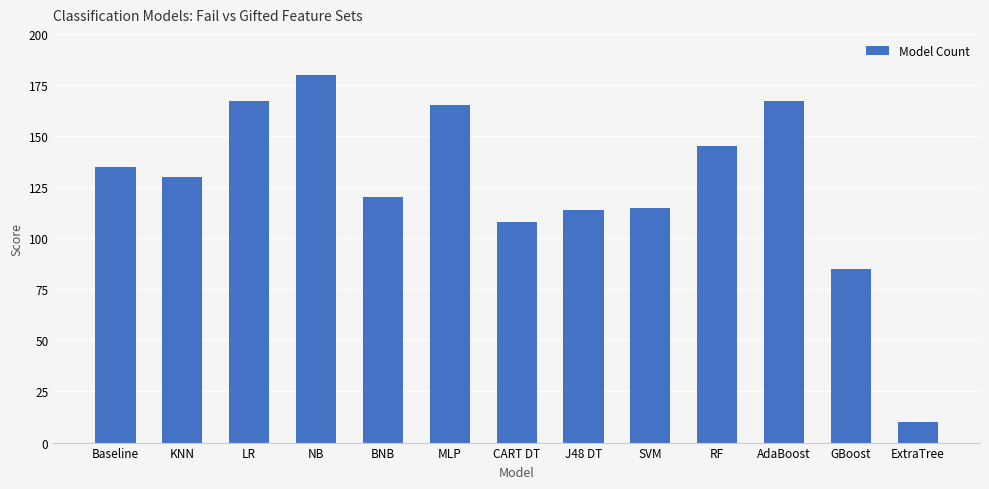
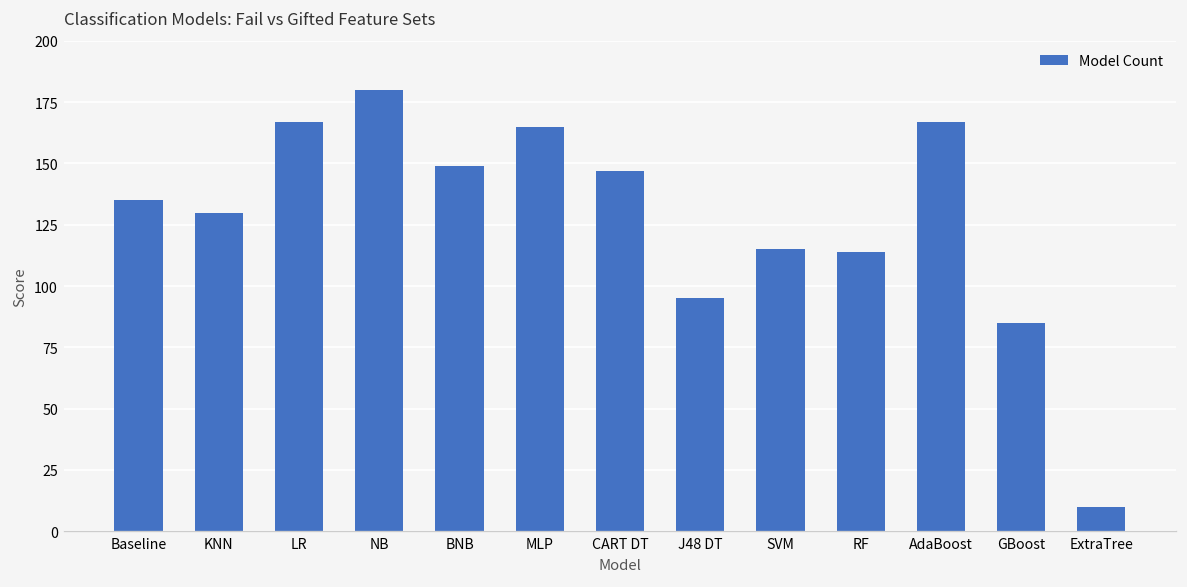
BNB: 120 -> 149
CART DT: 108 -> 147
J48 DT: 114 -> 95
RF: 145 -> 114
